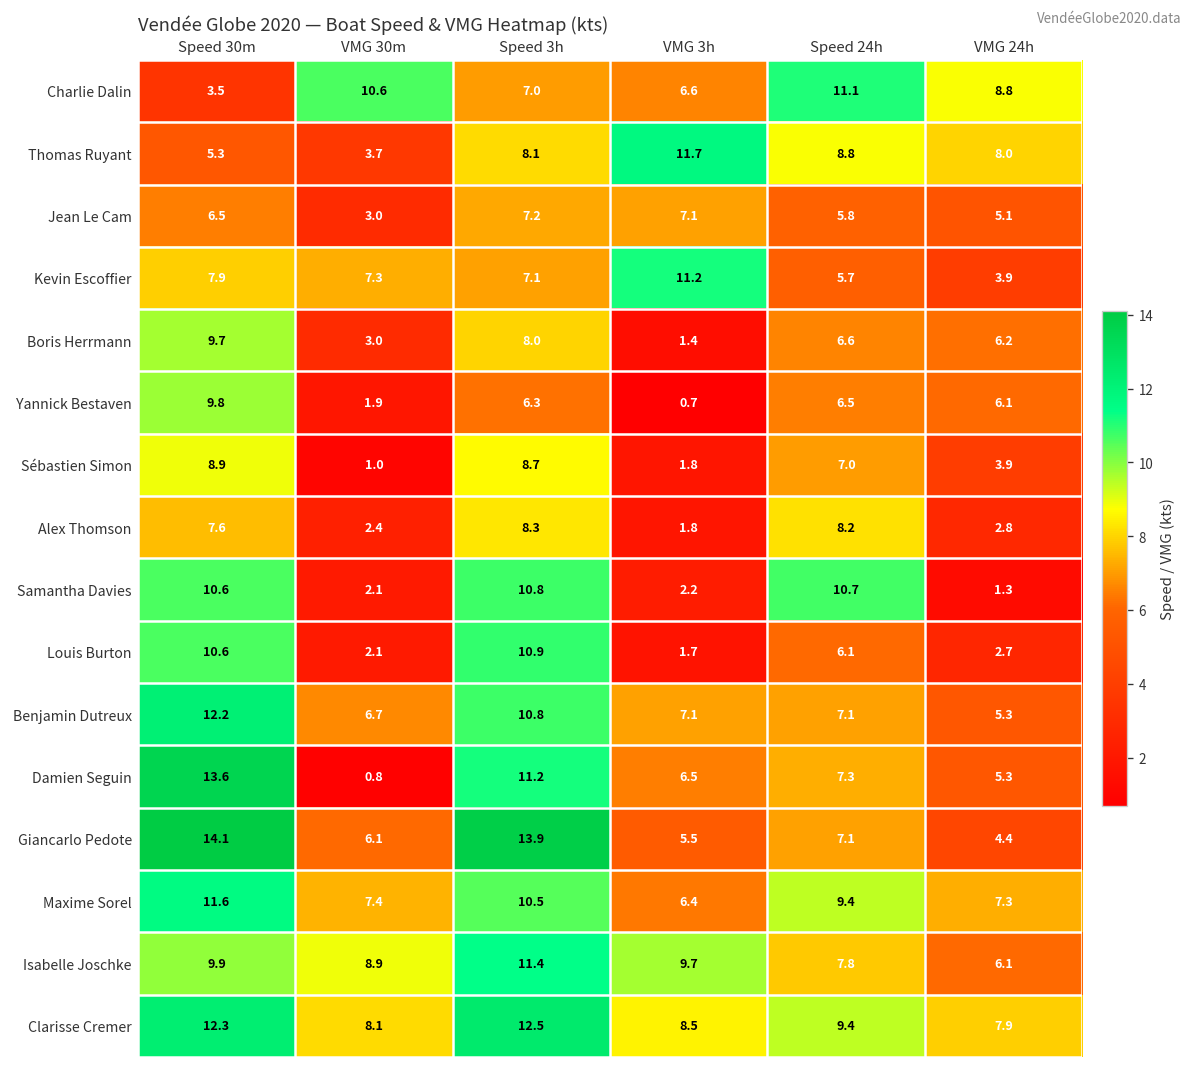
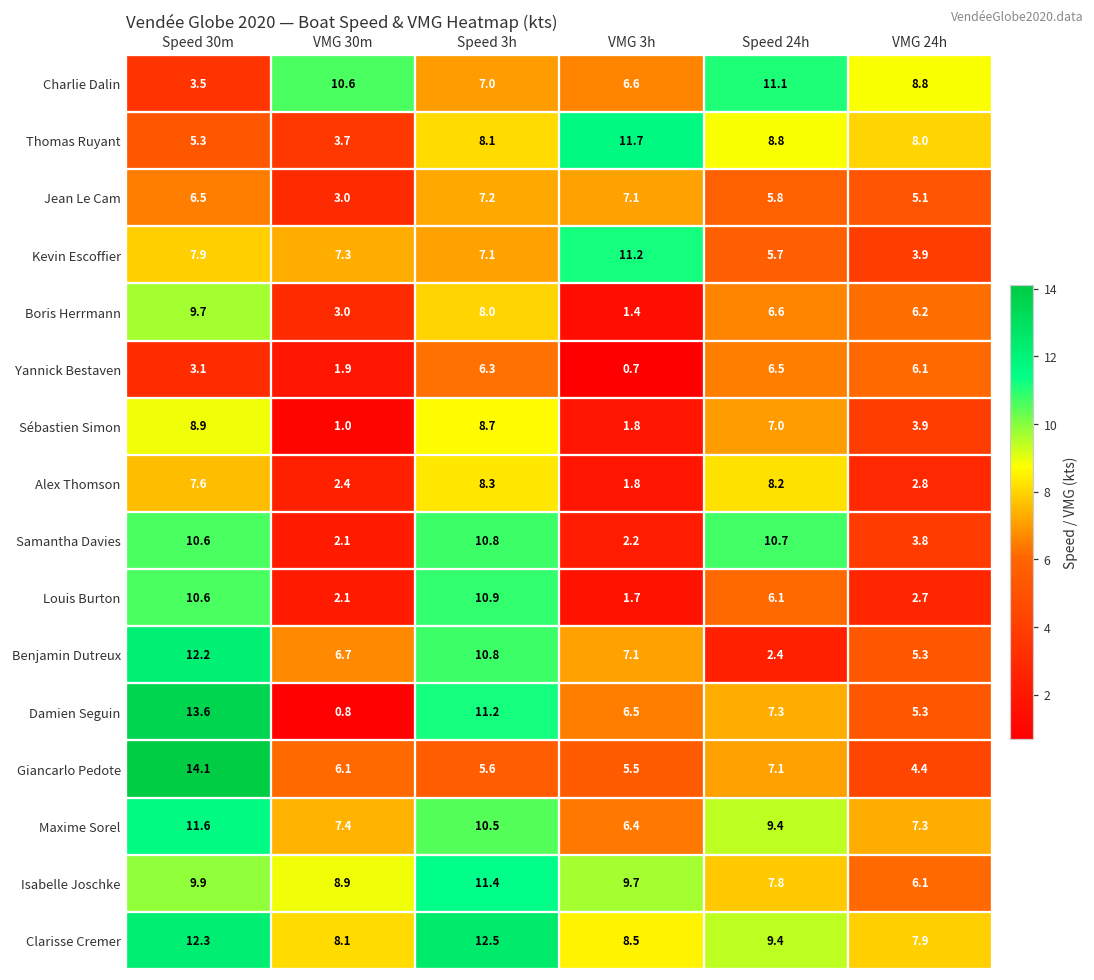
Yannick Bestaven, Speed 30m: 9.8 -> 3.1
Samantha Davies, VMG 24h: 1.3 -> 3.8
Benjamin Dutreux, Speed 24h: 7.1 -> 2.4
Giancarlo Pedote, Speed 3h: 13.9 -> 5.6
